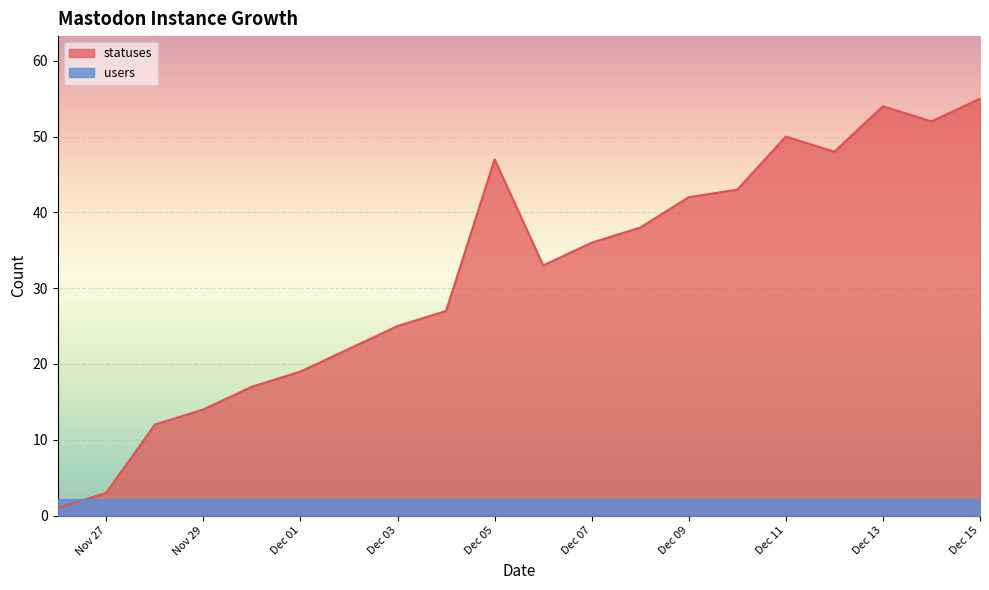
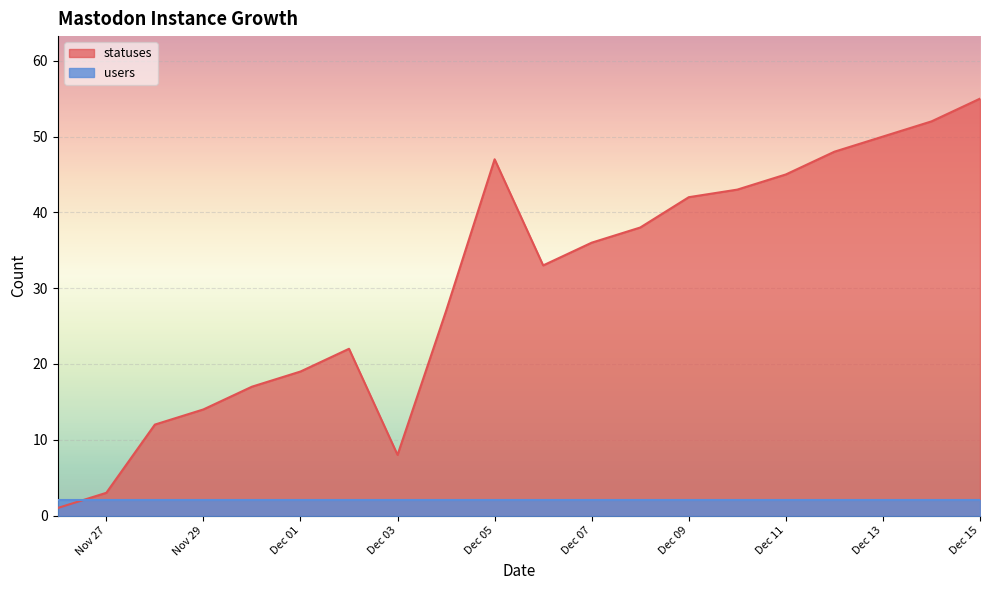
statuses, Dec 03: 25 -> 8
statuses, Dec 11: 50 -> 45
statuses, Dec 13: 54 -> 50
